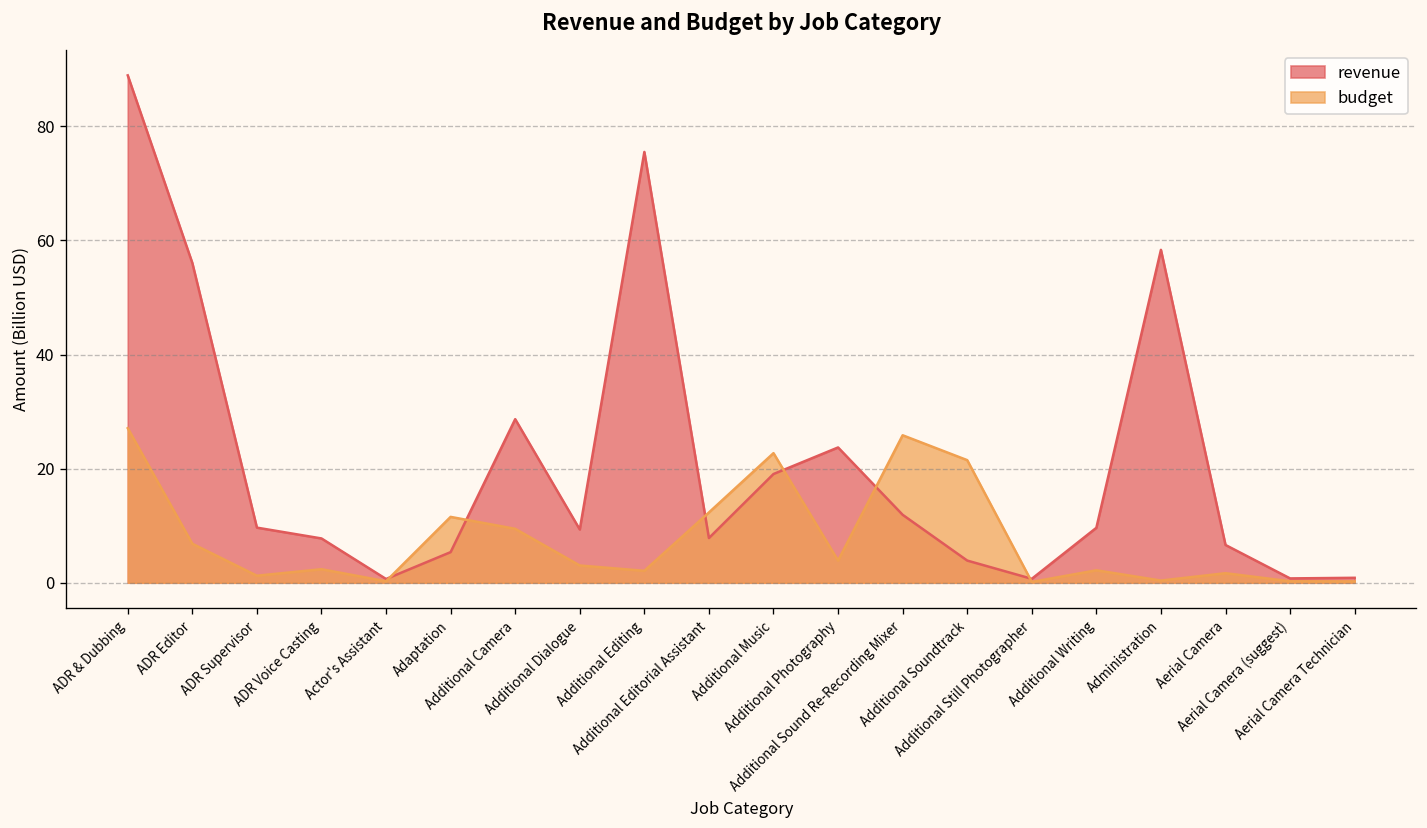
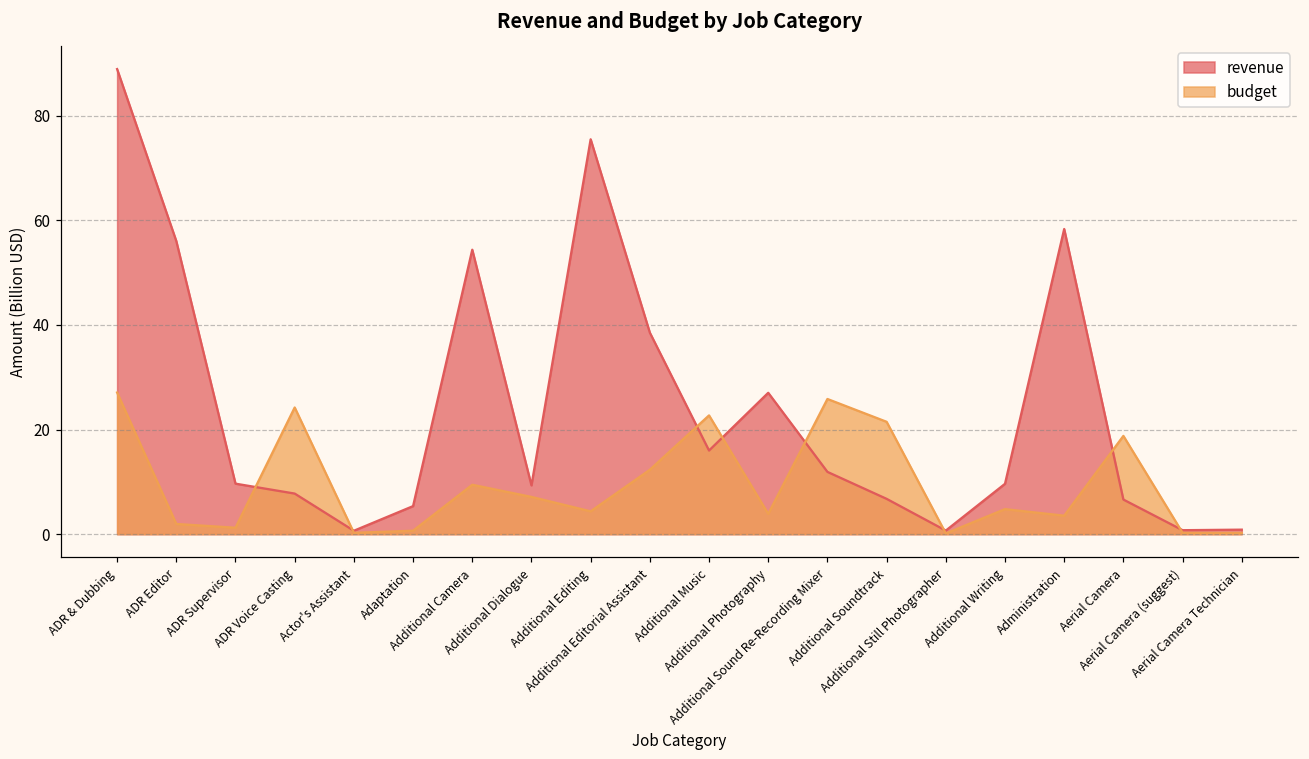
budget, ADR Editor: 7 -> 2
budget, ADR Voice Casting: 2 -> 24
budget, Adaptation: 12 -> 1
revenue, Additional Camera: 29 -> 54
budget, Additional Dialogue: 3 -> 7
budget, Additional Editing: 2 -> 4
revenue, Additional Editorial Assistant: 8 -> 39
revenue, Additional Music: 19 -> 16
revenue, Additional Photography: 24 -> 27
revenue, Additional Soundtrack: 4 -> 7
budget, Additional Writing: 2 -> 5
budget, Administration: 0 -> 4
budget, Aerial Camera: 2 -> 19
